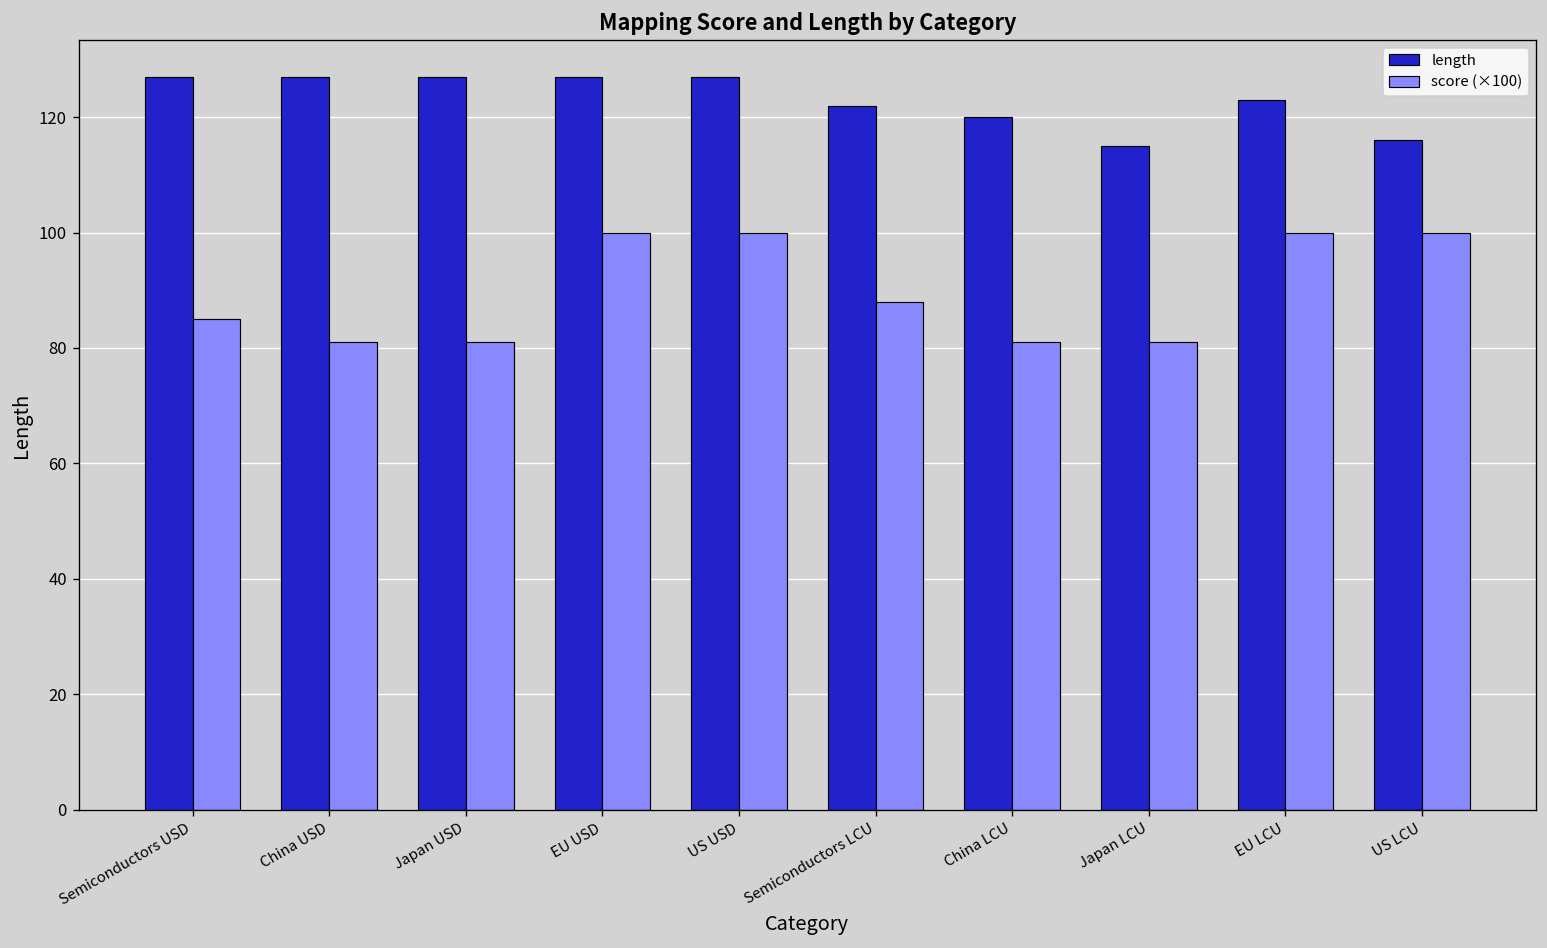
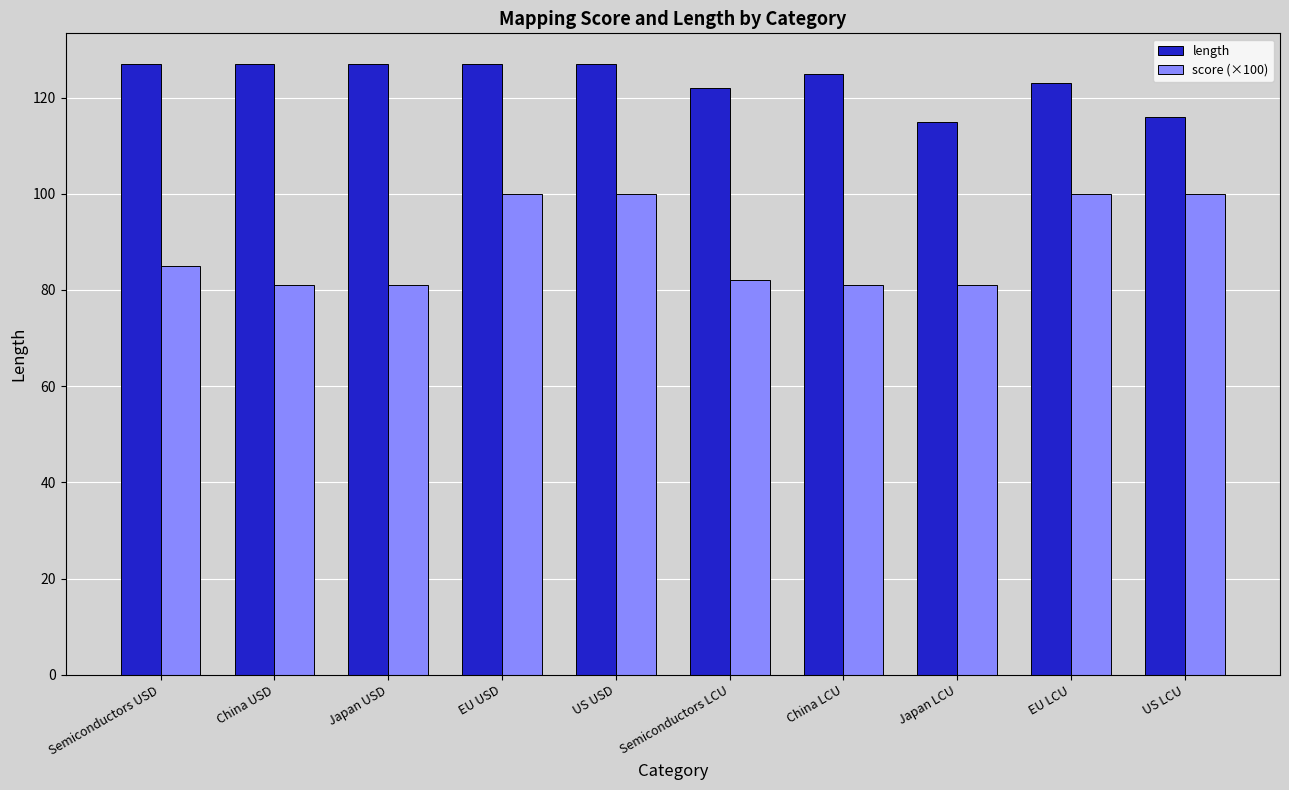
score (×100), Semiconductors LCU: 88 -> 82
length, China LCU: 120 -> 125
